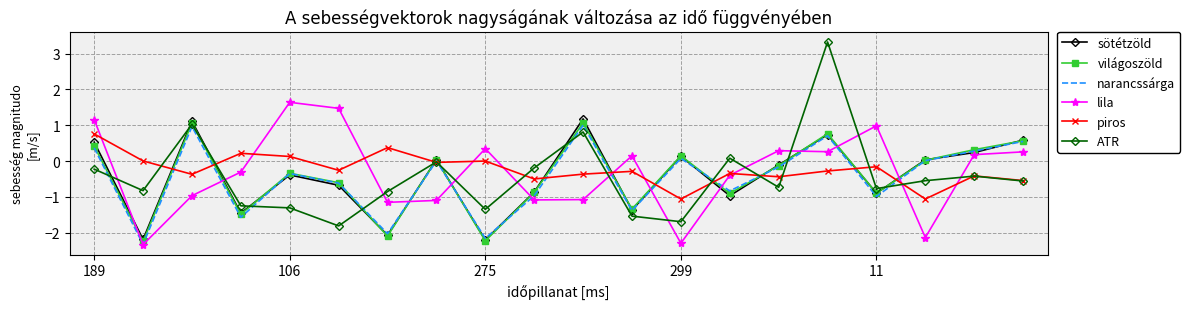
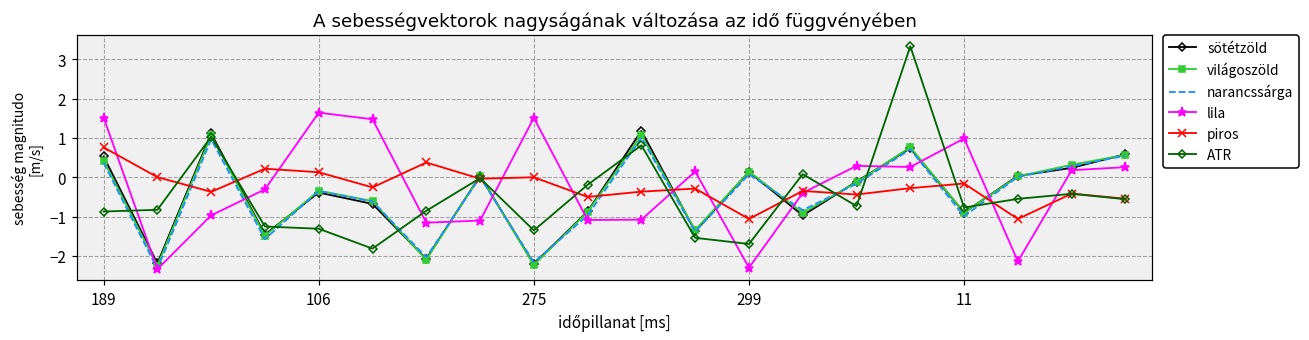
lila, 189: 1.2 -> 1.5
ATR, 189: -0.2 -> -0.9
lila, 275: 0.3 -> 1.5
